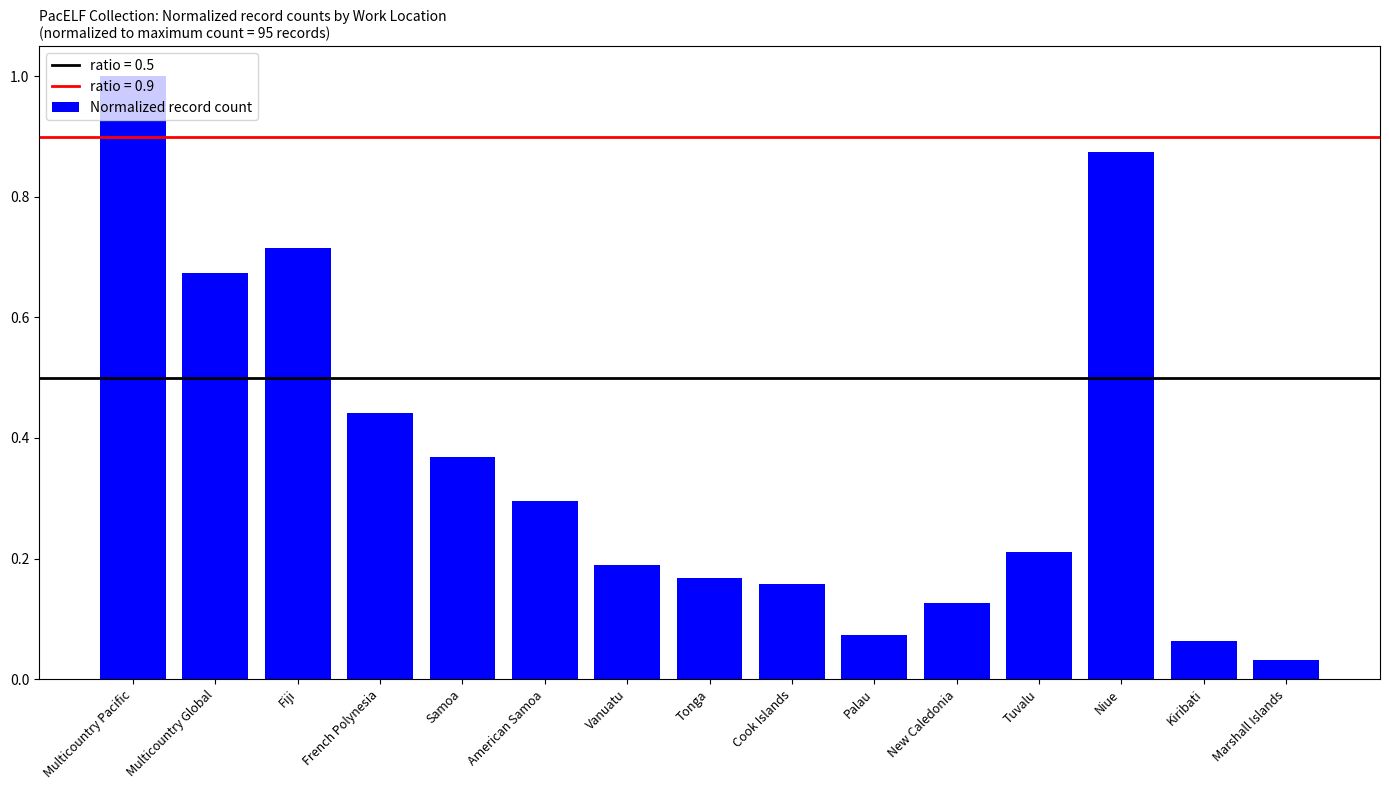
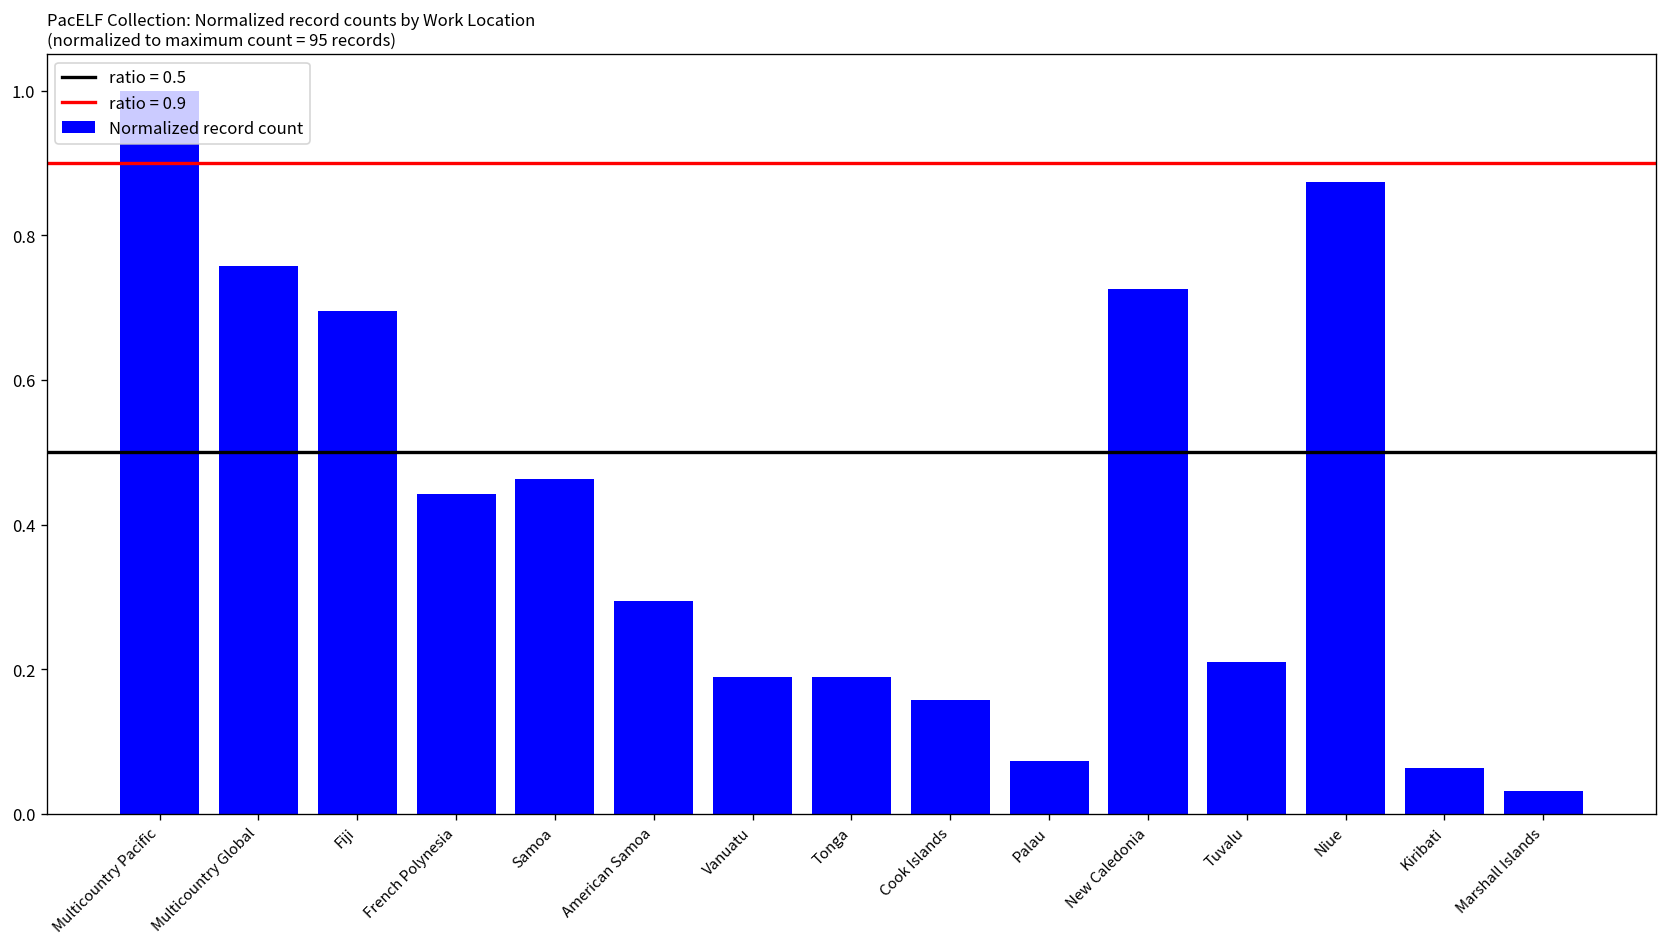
Multicountry Global: 0.67 -> 0.76
Fiji: 0.72 -> 0.69
Samoa: 0.37 -> 0.46
Tonga: 0.17 -> 0.19
New Caledonia: 0.13 -> 0.73
